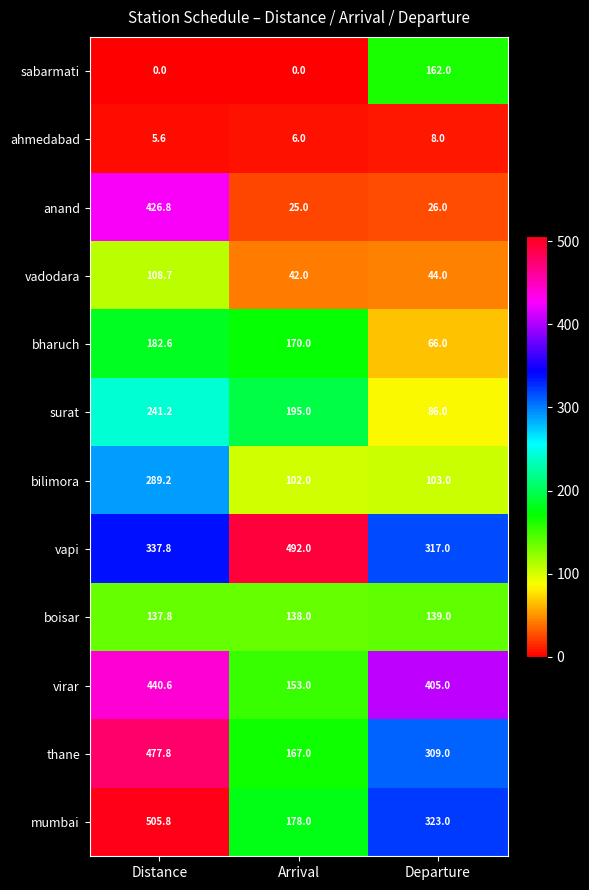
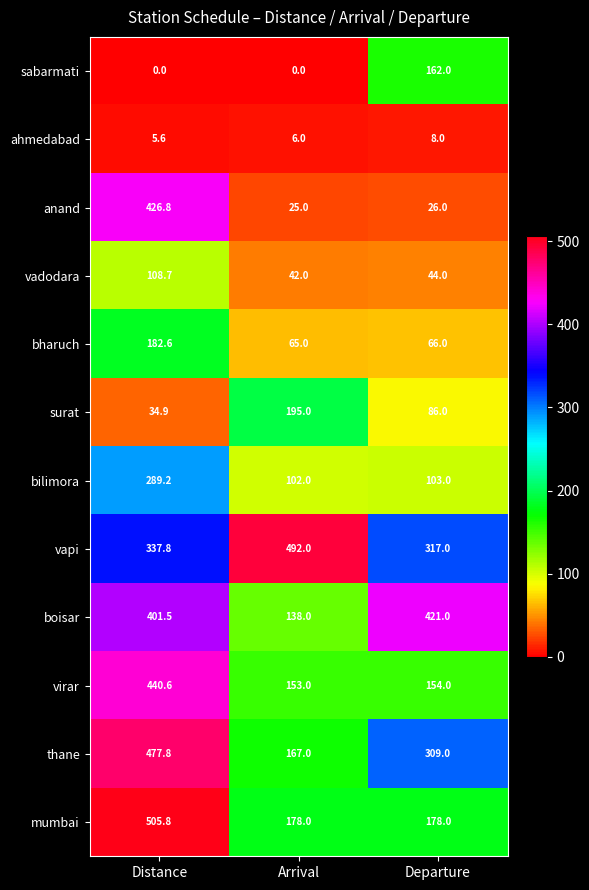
bharuch, Arrival: 170.0 -> 65.0
surat, Distance: 241.2 -> 34.9
boisar, Distance: 137.8 -> 401.5
boisar, Departure: 139.0 -> 421.0
virar, Departure: 405.0 -> 154.0
mumbai, Departure: 323.0 -> 178.0
